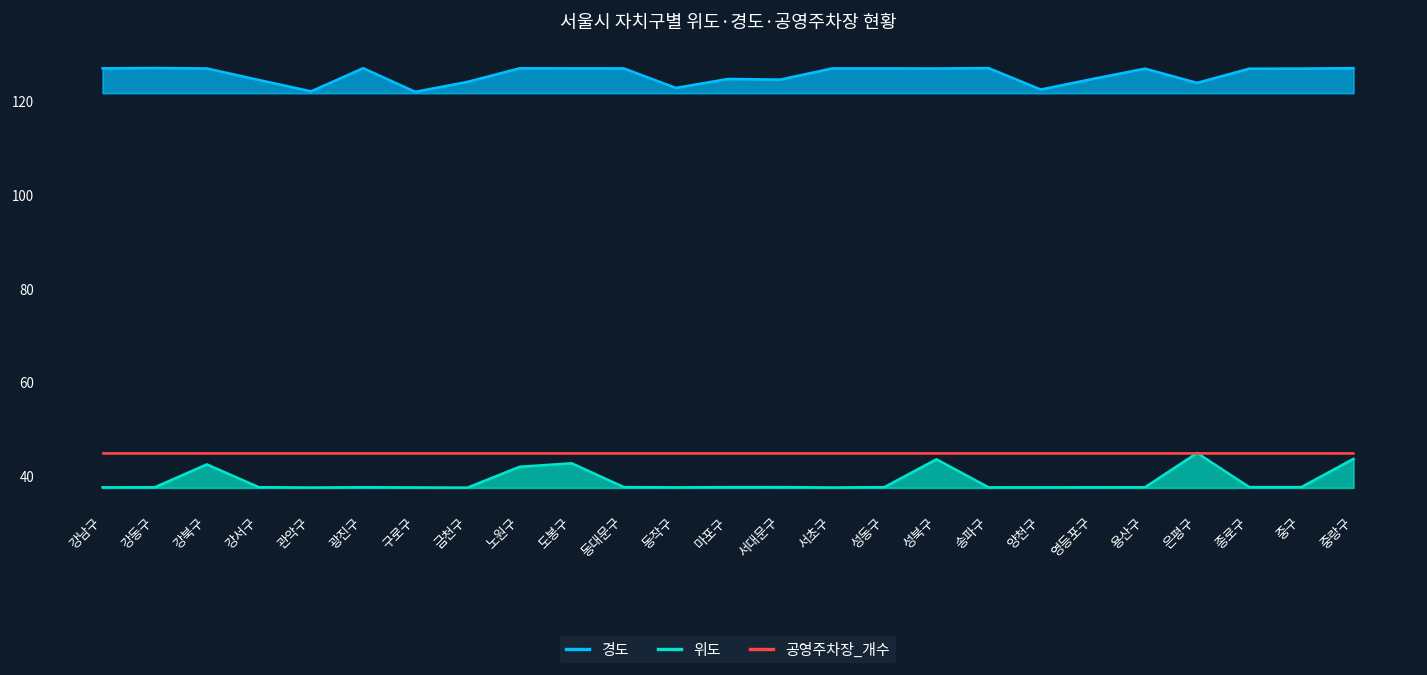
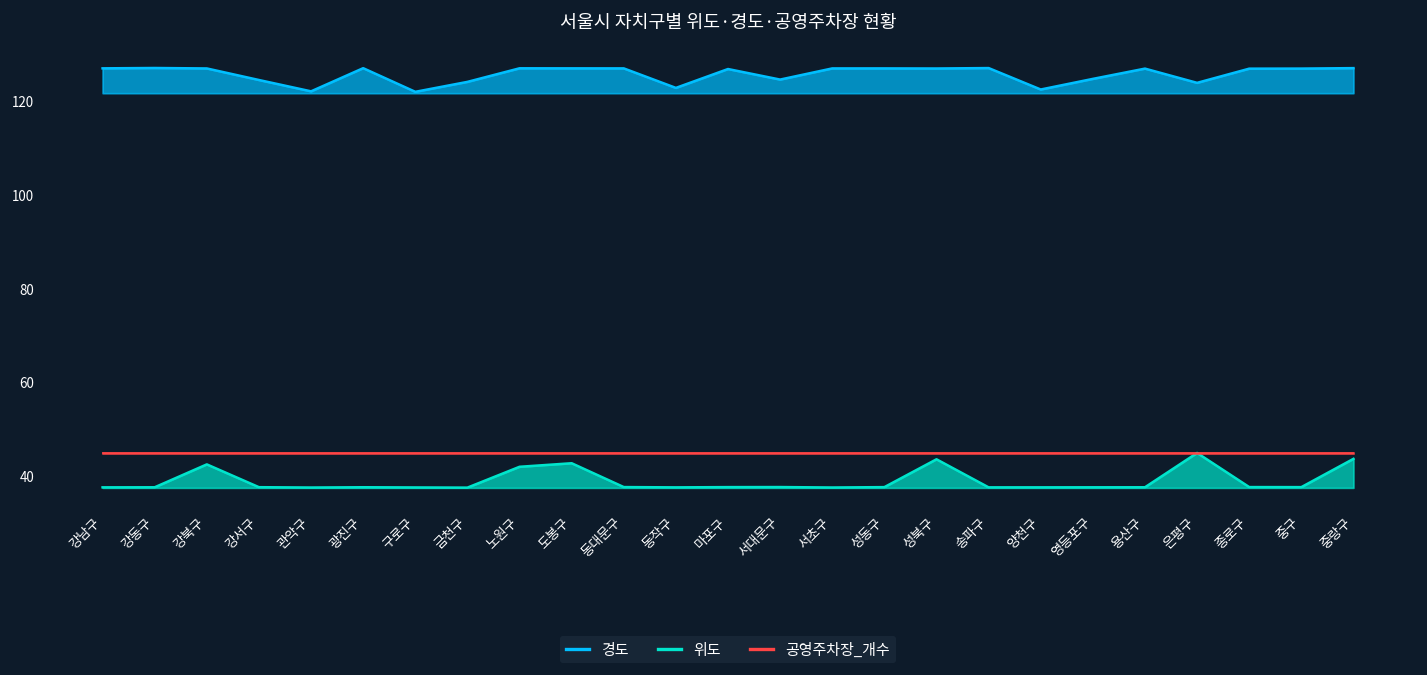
경도, 마포구: 125 -> 127
